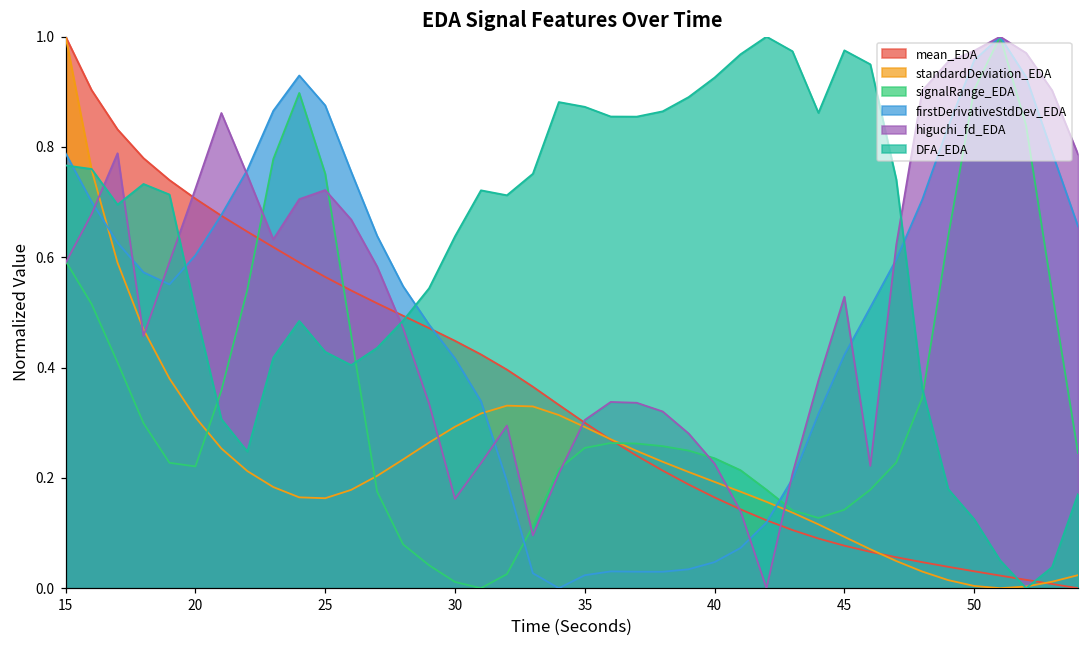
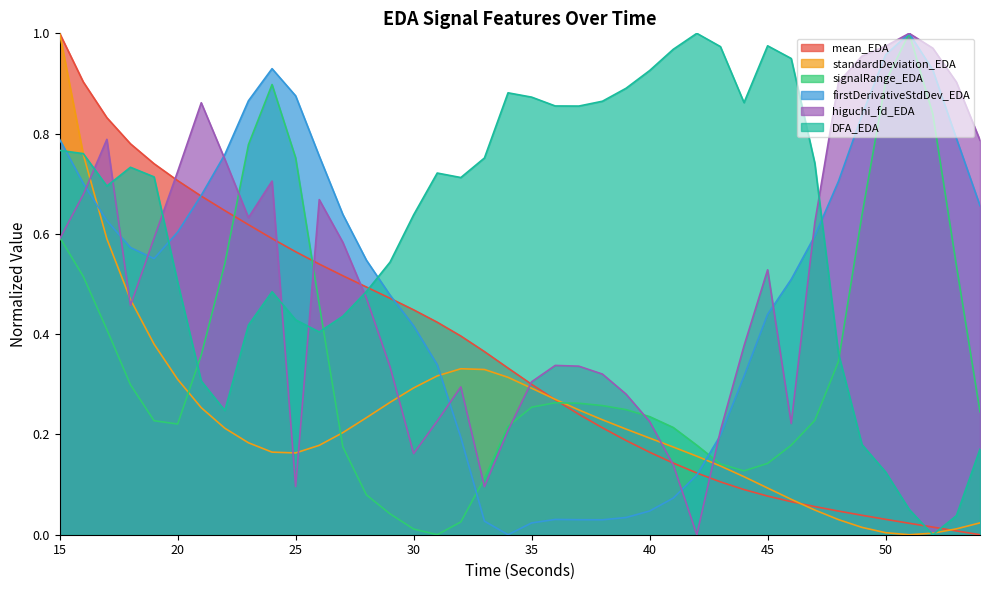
higuchi_fd_EDA, 25: 0.72 -> 0.10
firstDerivativeStdDev_EDA, 45: 0.42 -> 0.44
